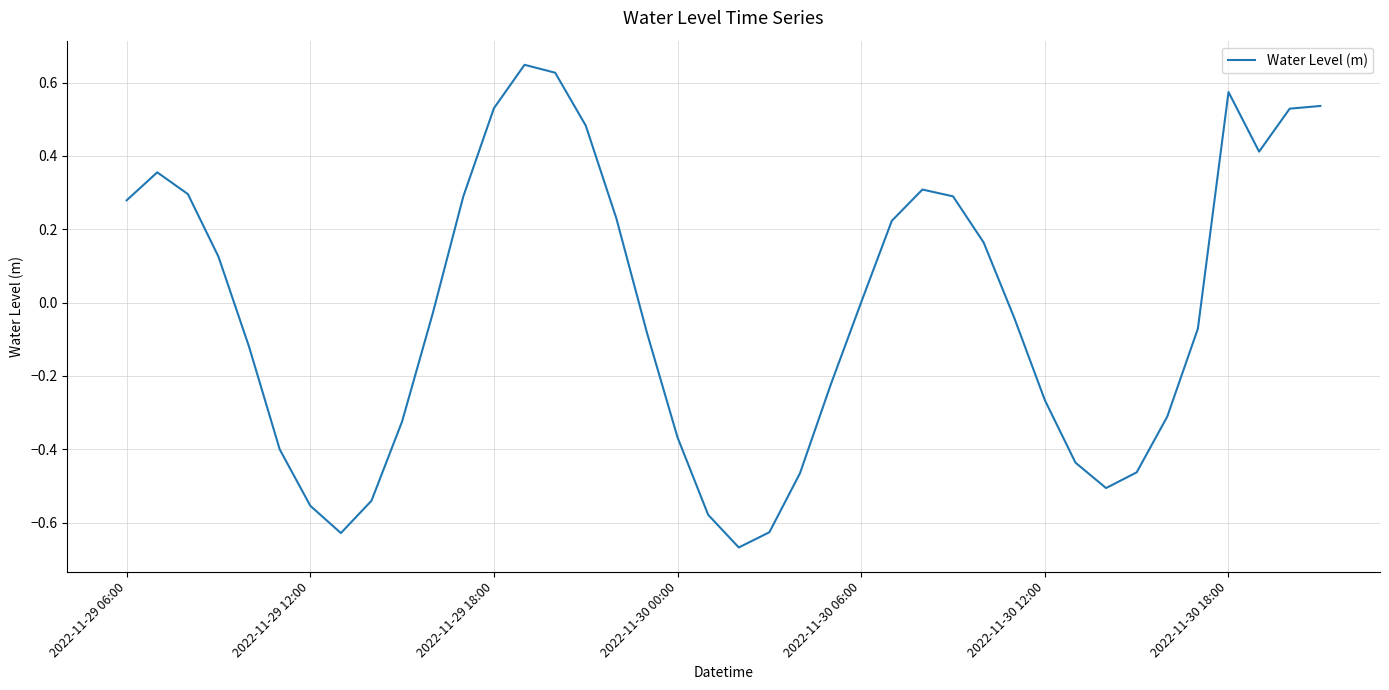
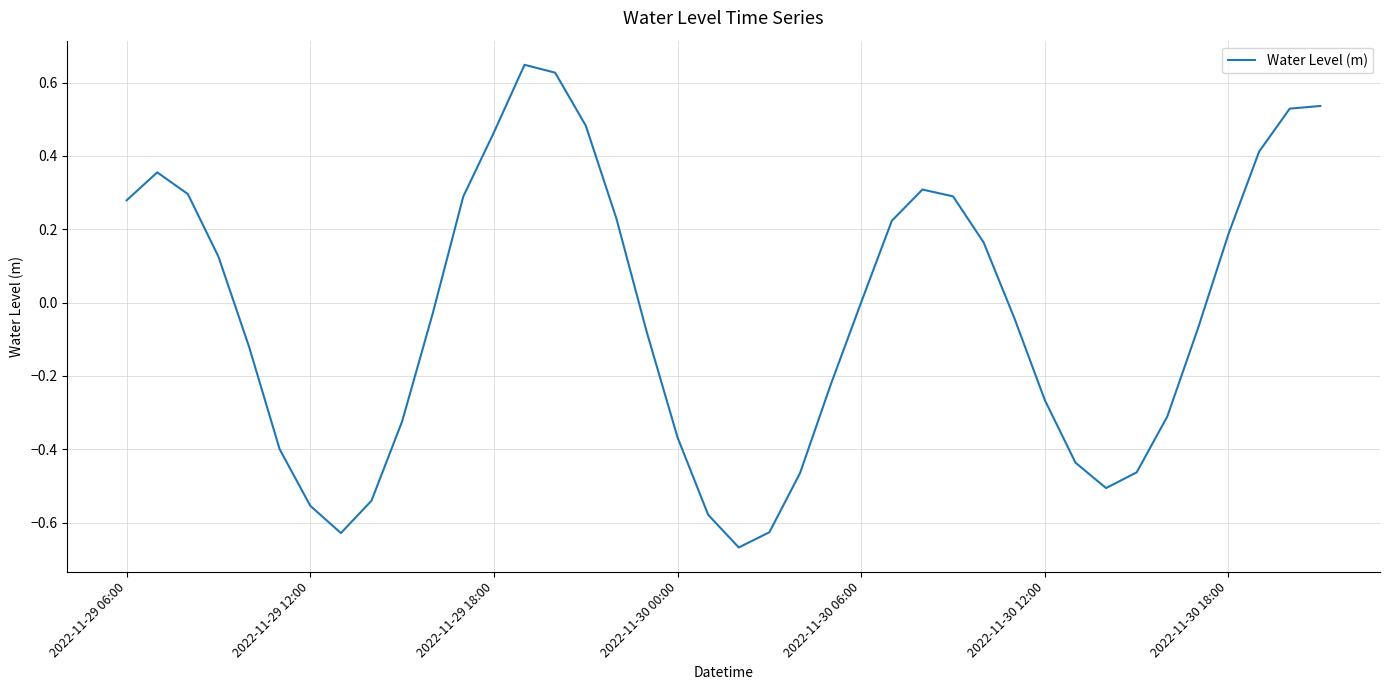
2022-11-29 18:00: 0.53 -> 0.46
2022-11-30 18:00: 0.57 -> 0.19
